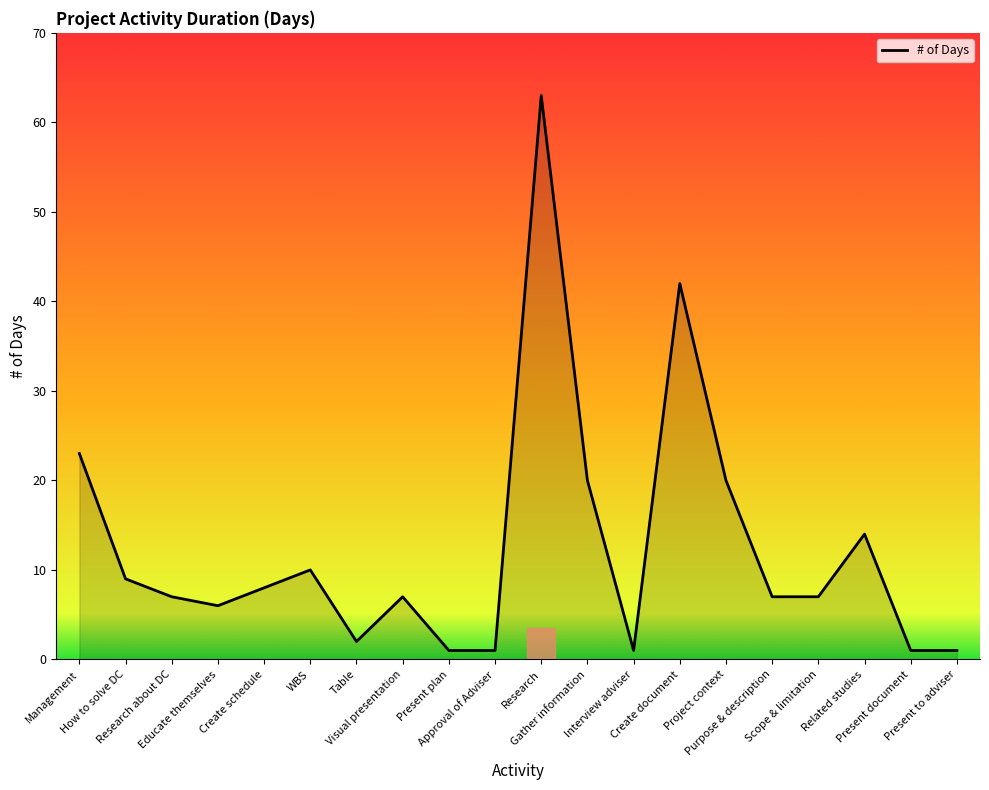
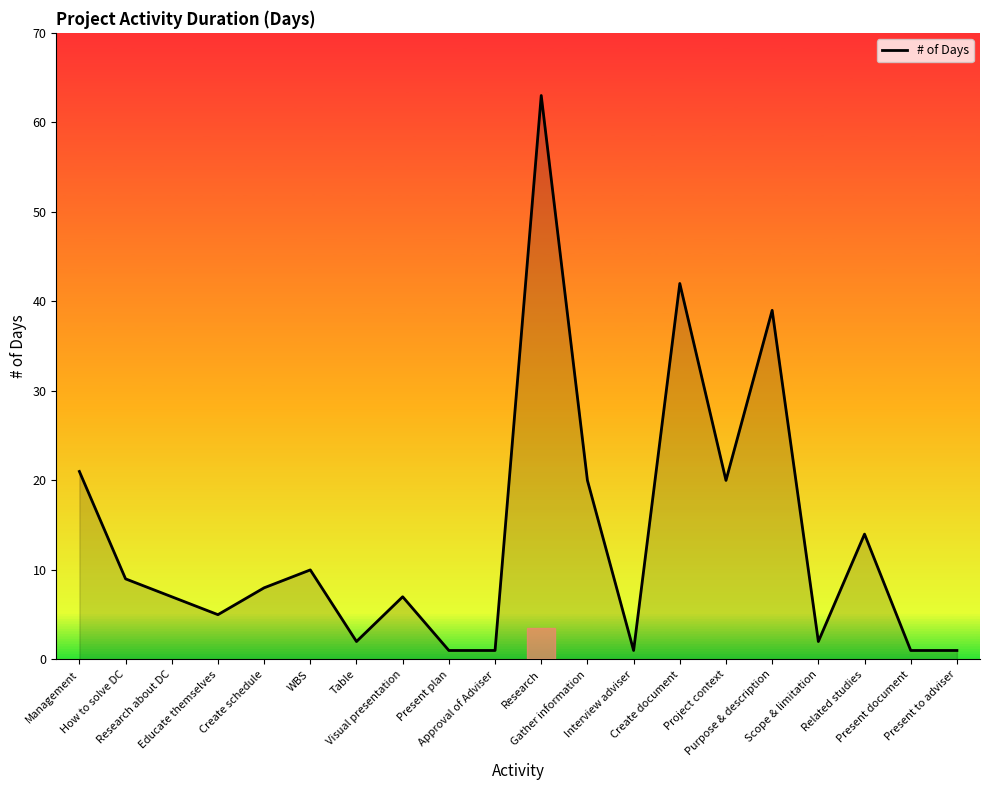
Management: 23 -> 21
Educate themselves: 6 -> 5
Purpose & description: 7 -> 39
Scope & limitation: 7 -> 2
